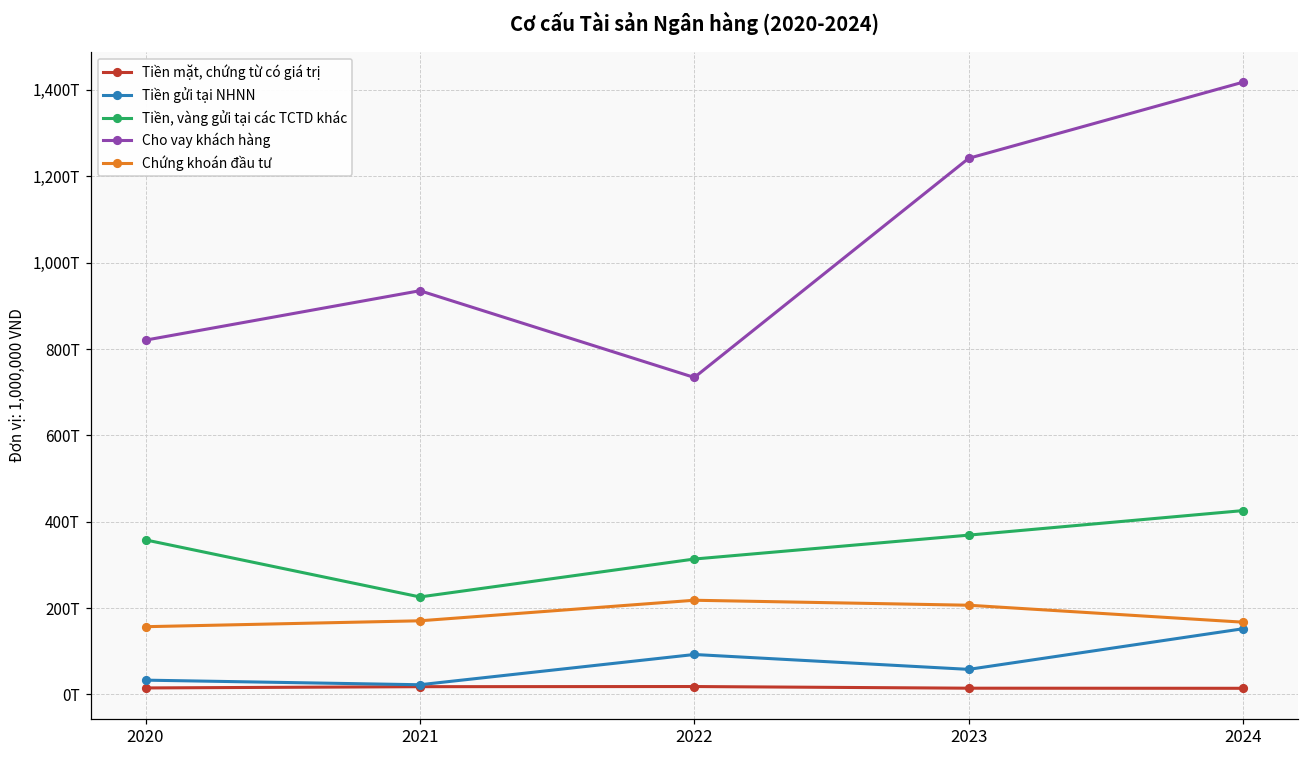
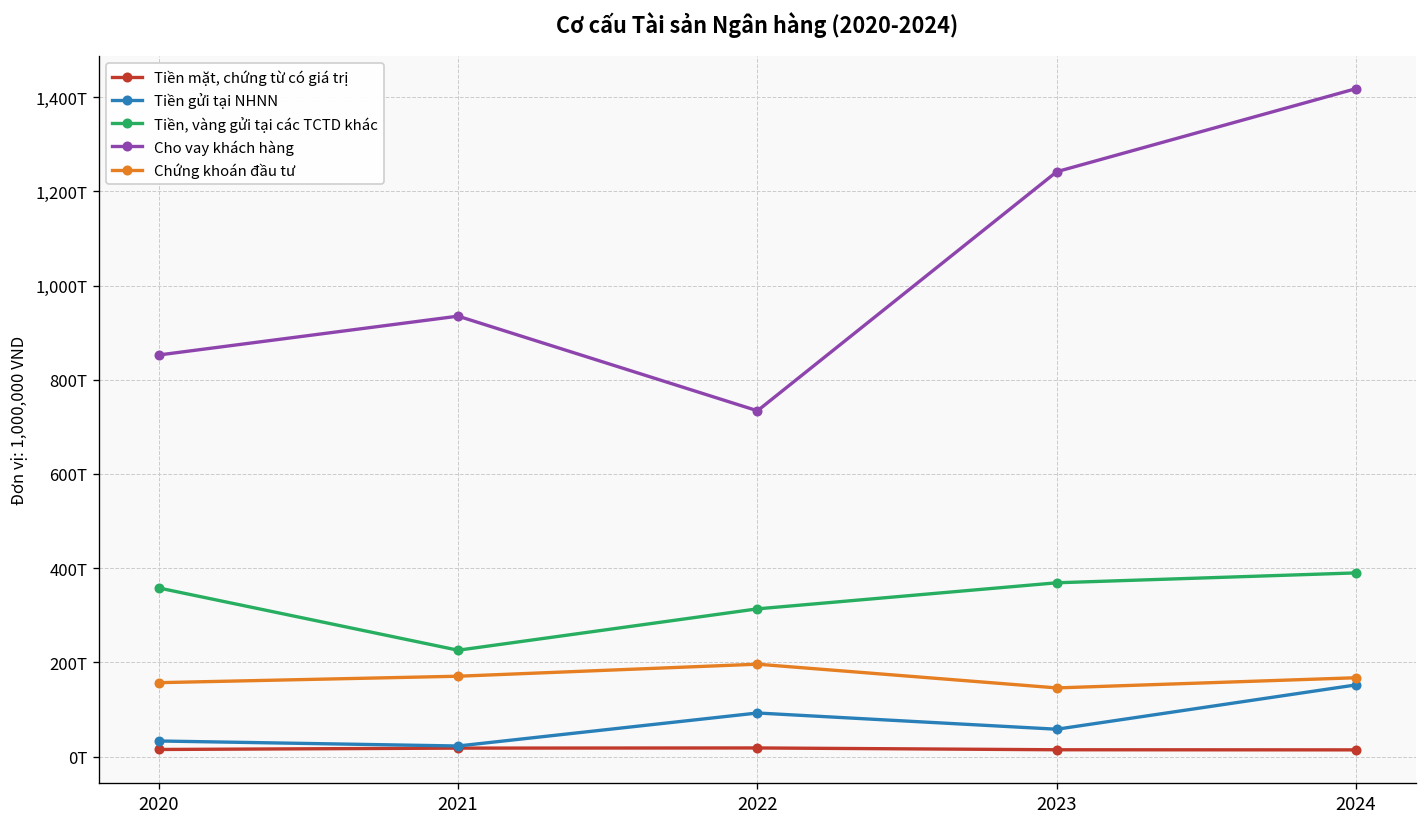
Cho vay khách hàng, 2020: 820T -> 850T
Chứng khoán đầu tư, 2022: 220T -> 200T
Chứng khoán đầu tư, 2023: 210T -> 150T
Tiền, vàng gửi tại các TCTD khác, 2024: 430T -> 390T
